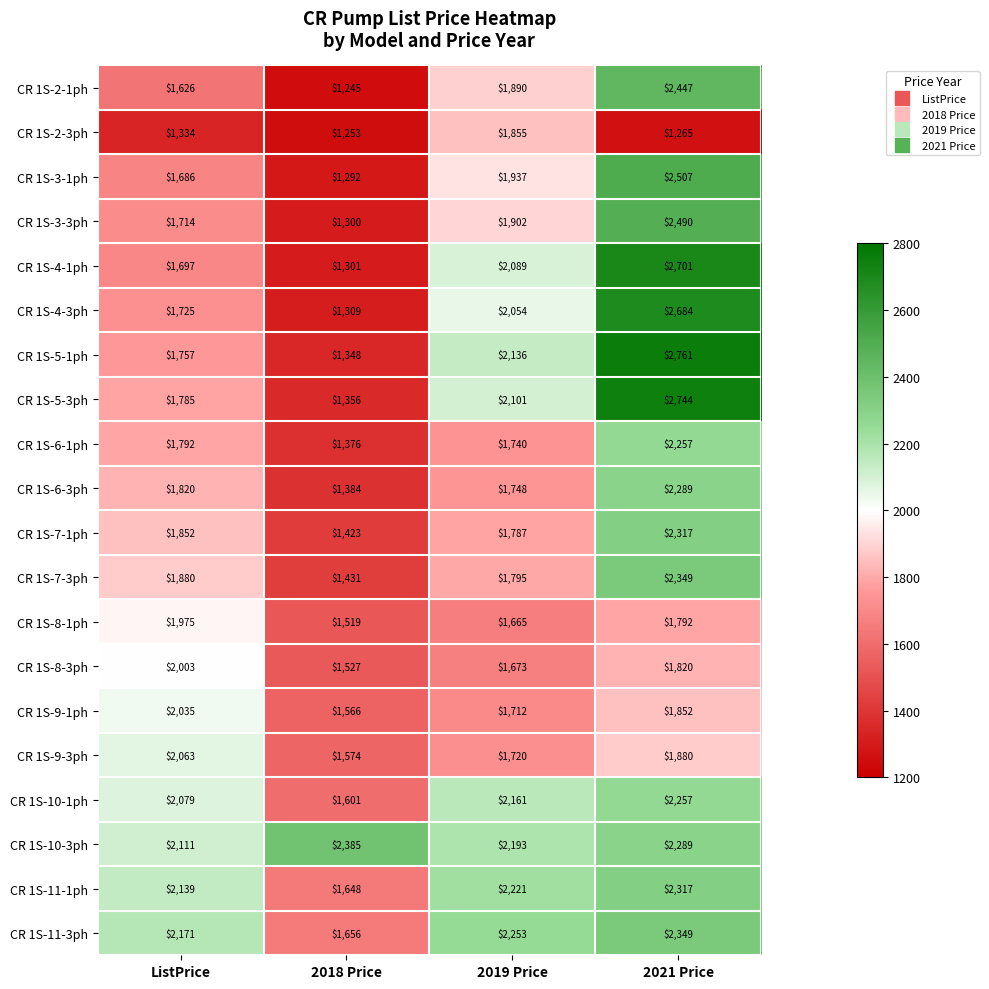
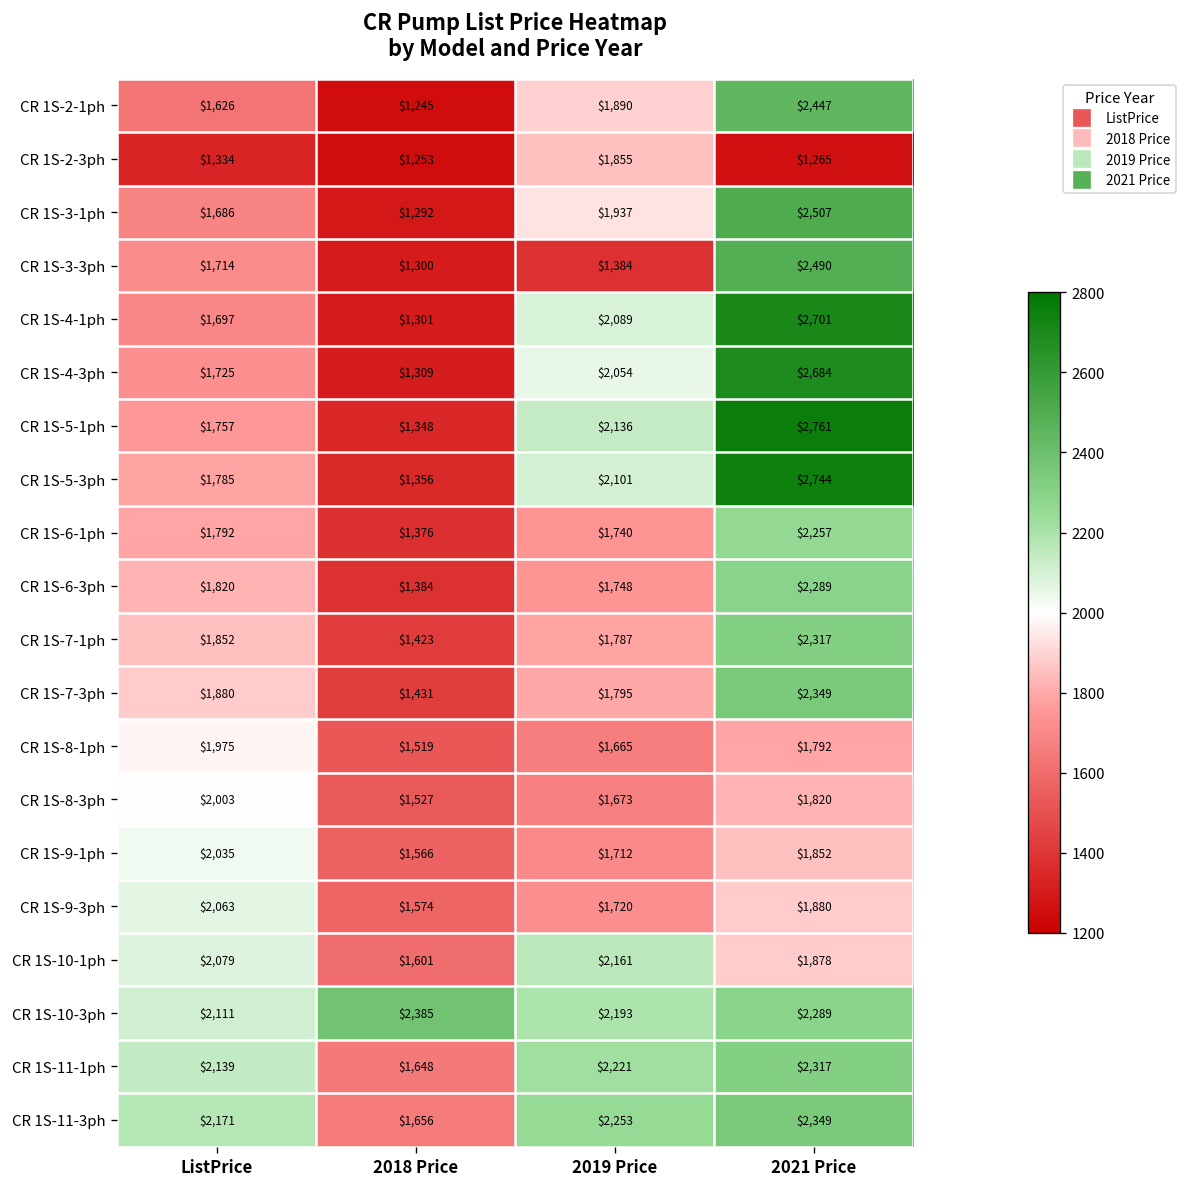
CR 1S-3-3ph, 2019 Price: $1,902 -> $1,384
CR 1S-10-1ph, 2021 Price: $2,257 -> $1,878
